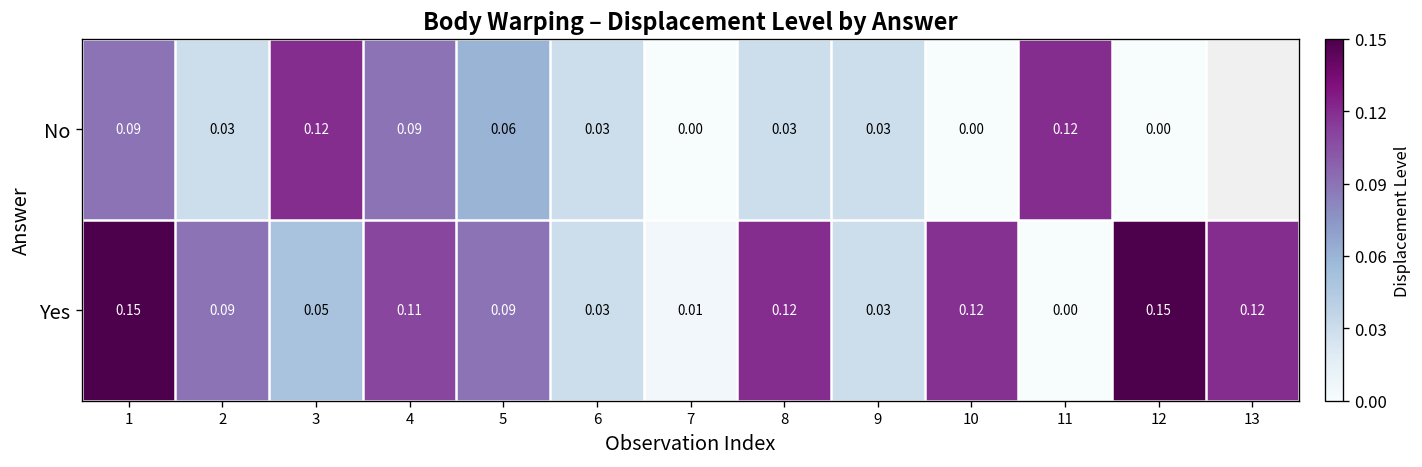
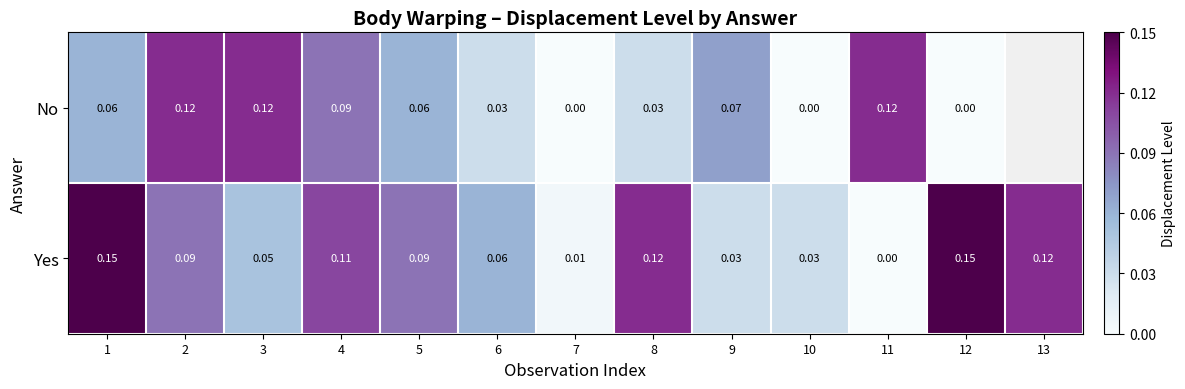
No, 1: 0.09 -> 0.06
No, 2: 0.03 -> 0.12
No, 9: 0.03 -> 0.07
Yes, 6: 0.03 -> 0.06
Yes, 10: 0.12 -> 0.03
